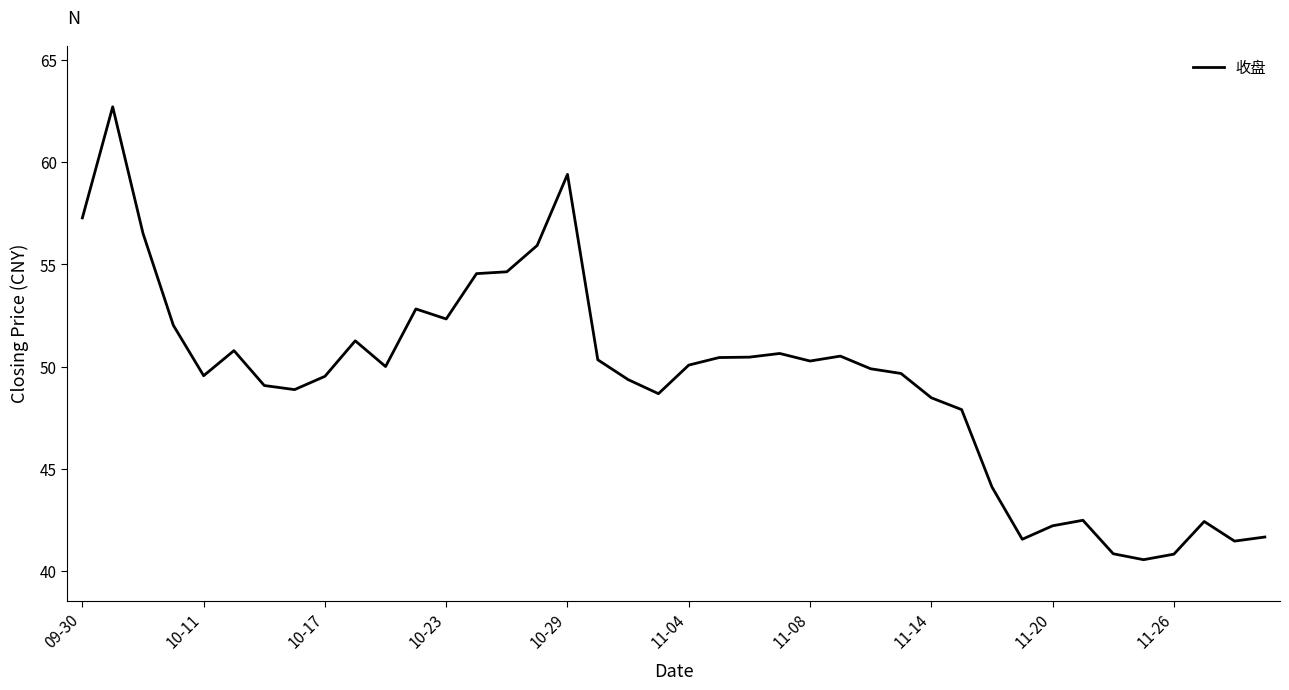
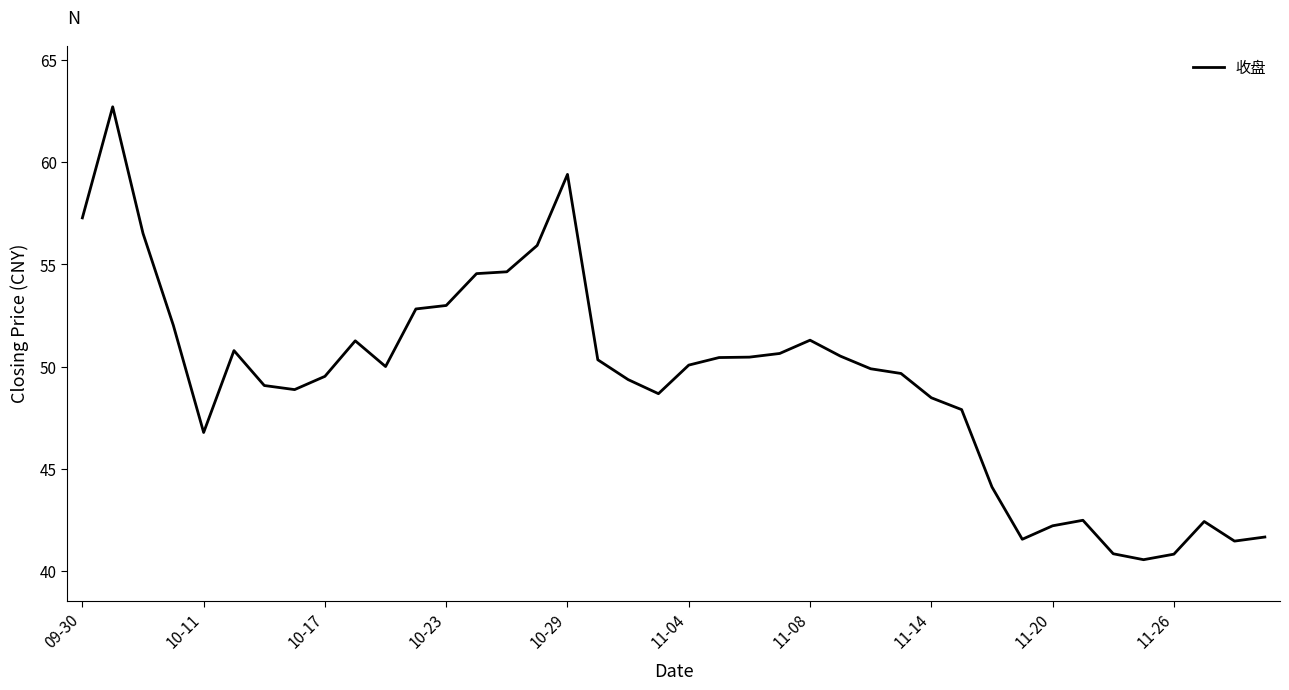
10-11: 49.6 -> 46.8
10-23: 52.3 -> 53.0
11-08: 50.3 -> 51.3
